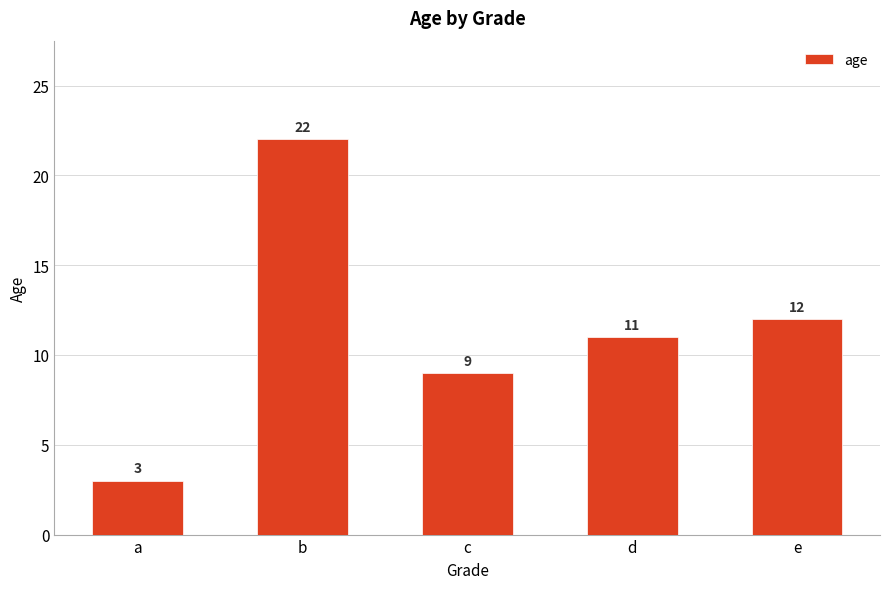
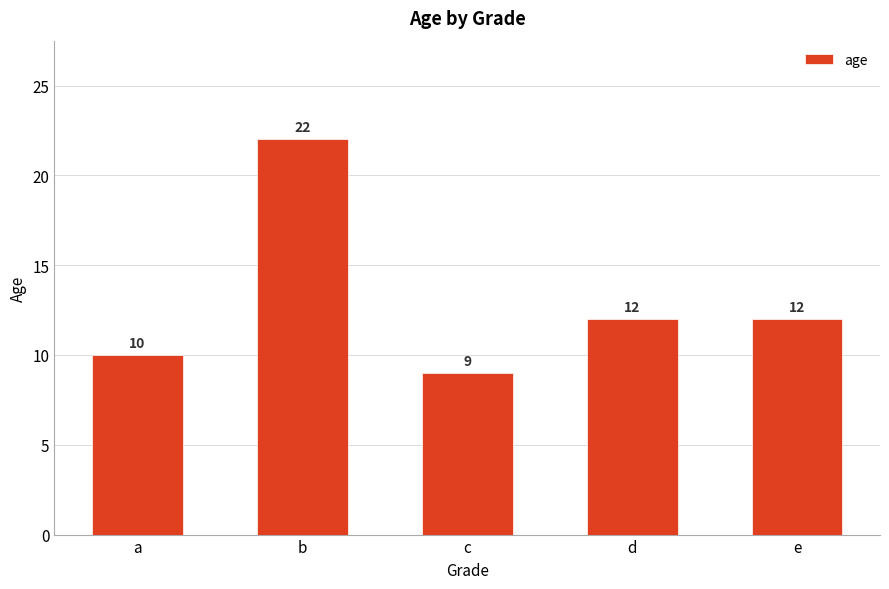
a: 3 -> 10
d: 11 -> 12
